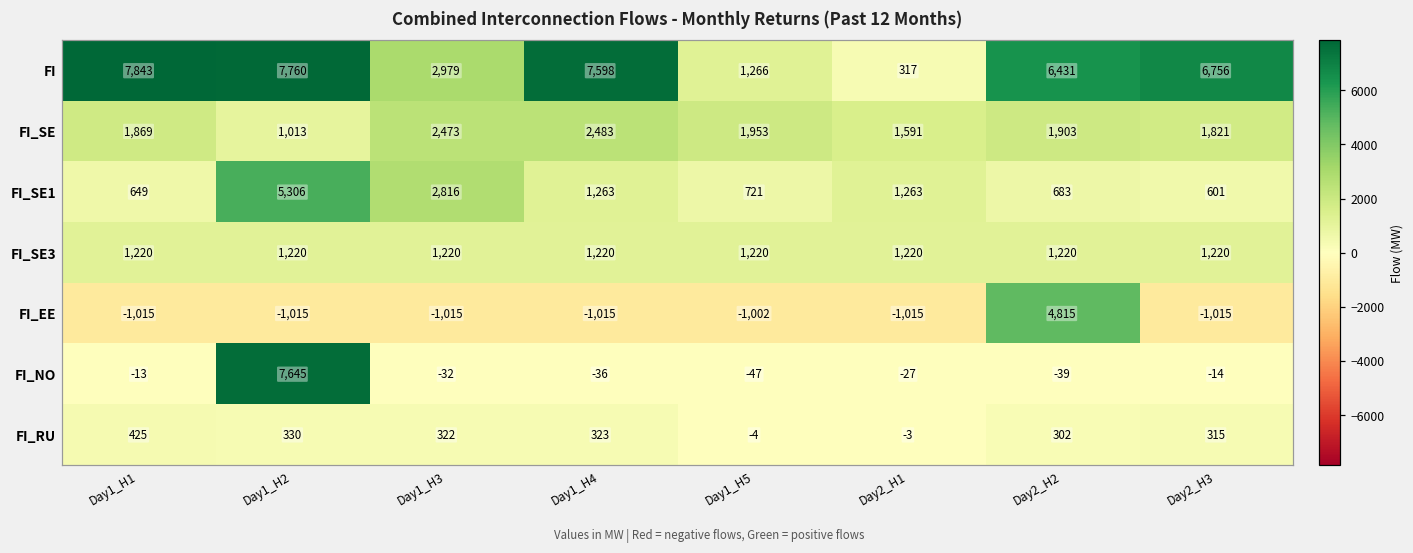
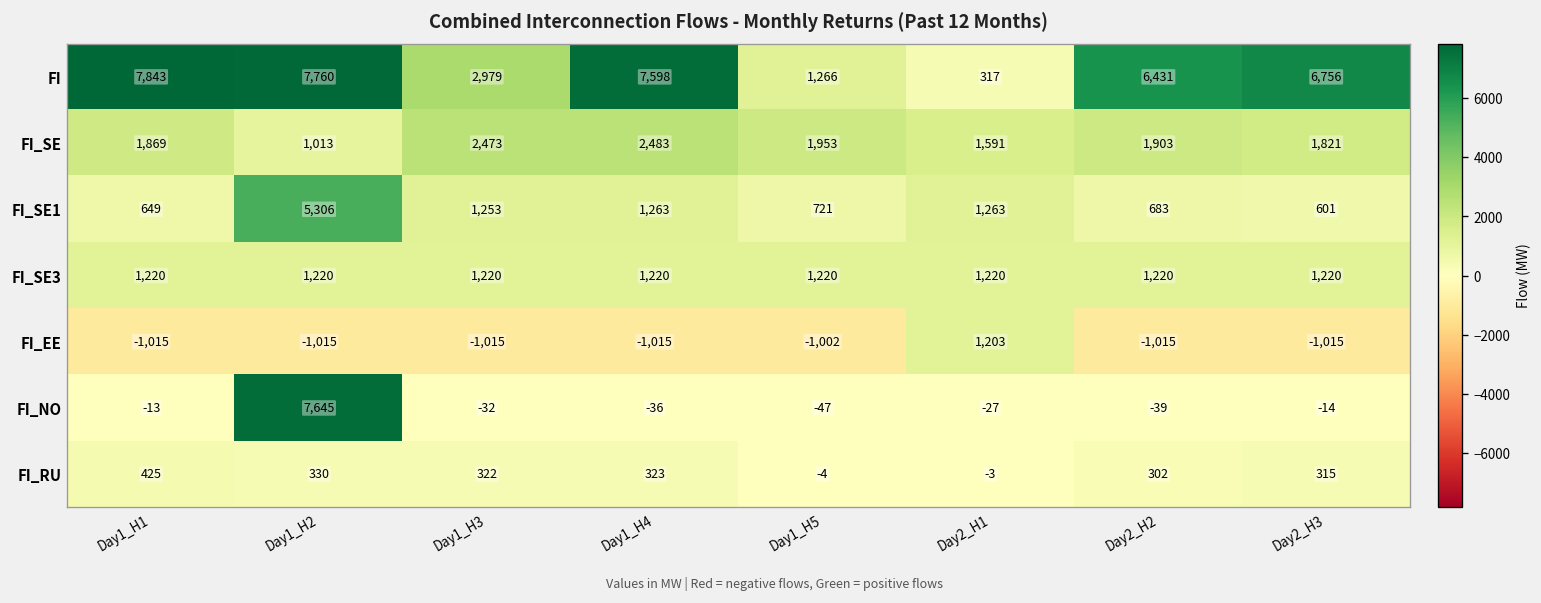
FI_SE1, Day1_H3: 2,816 -> 1,253
FI_EE, Day2_H1: -1,015 -> 1,203
FI_EE, Day2_H2: 4,815 -> -1,015
